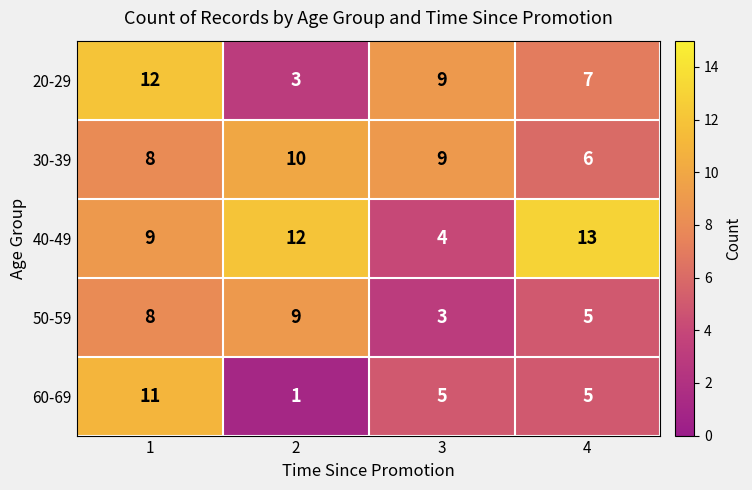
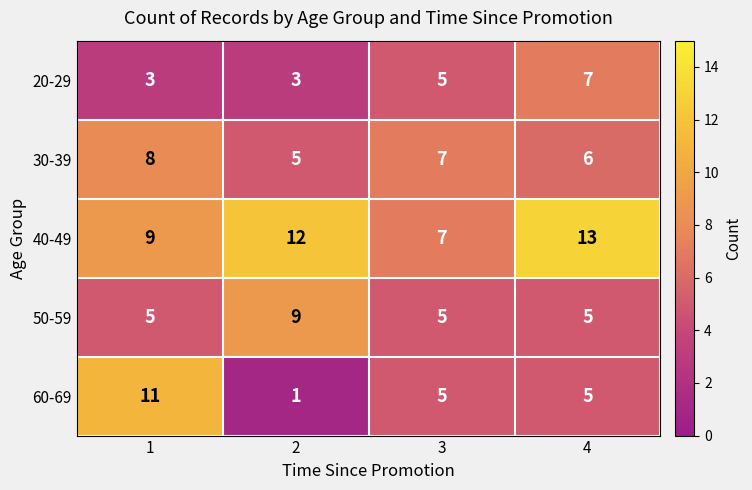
20-29, 1: 12 -> 3
20-29, 3: 9 -> 5
30-39, 2: 10 -> 5
30-39, 3: 9 -> 7
40-49, 3: 4 -> 7
50-59, 1: 8 -> 5
50-59, 3: 3 -> 5
